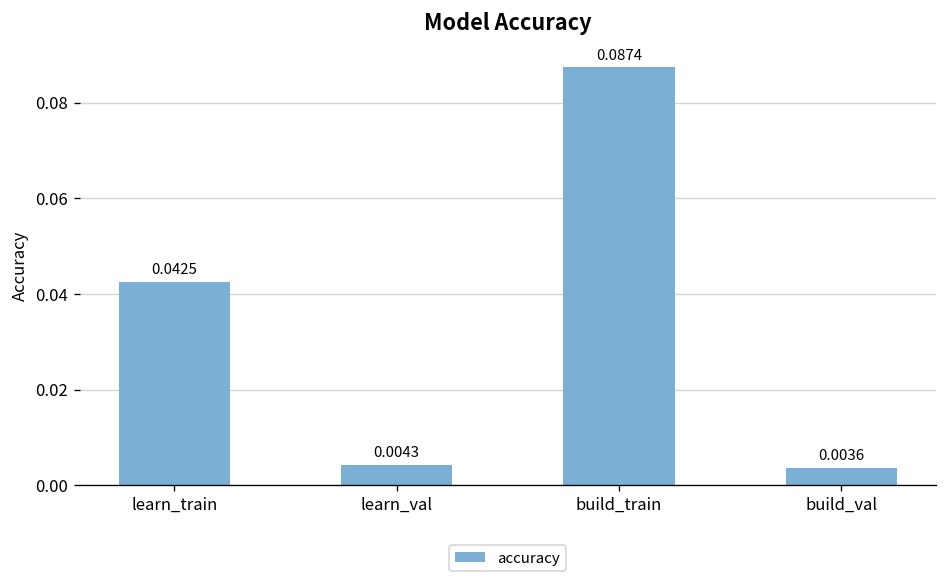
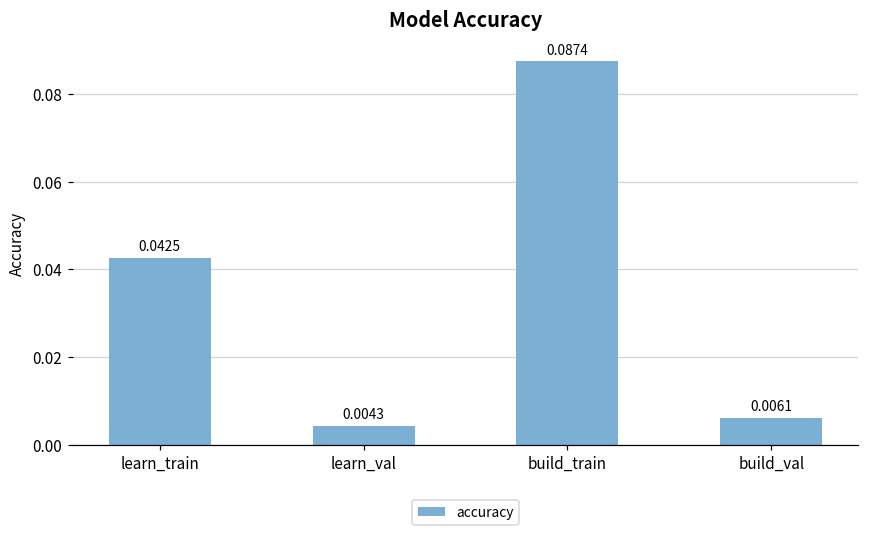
build_val: 0.0036 -> 0.0061
